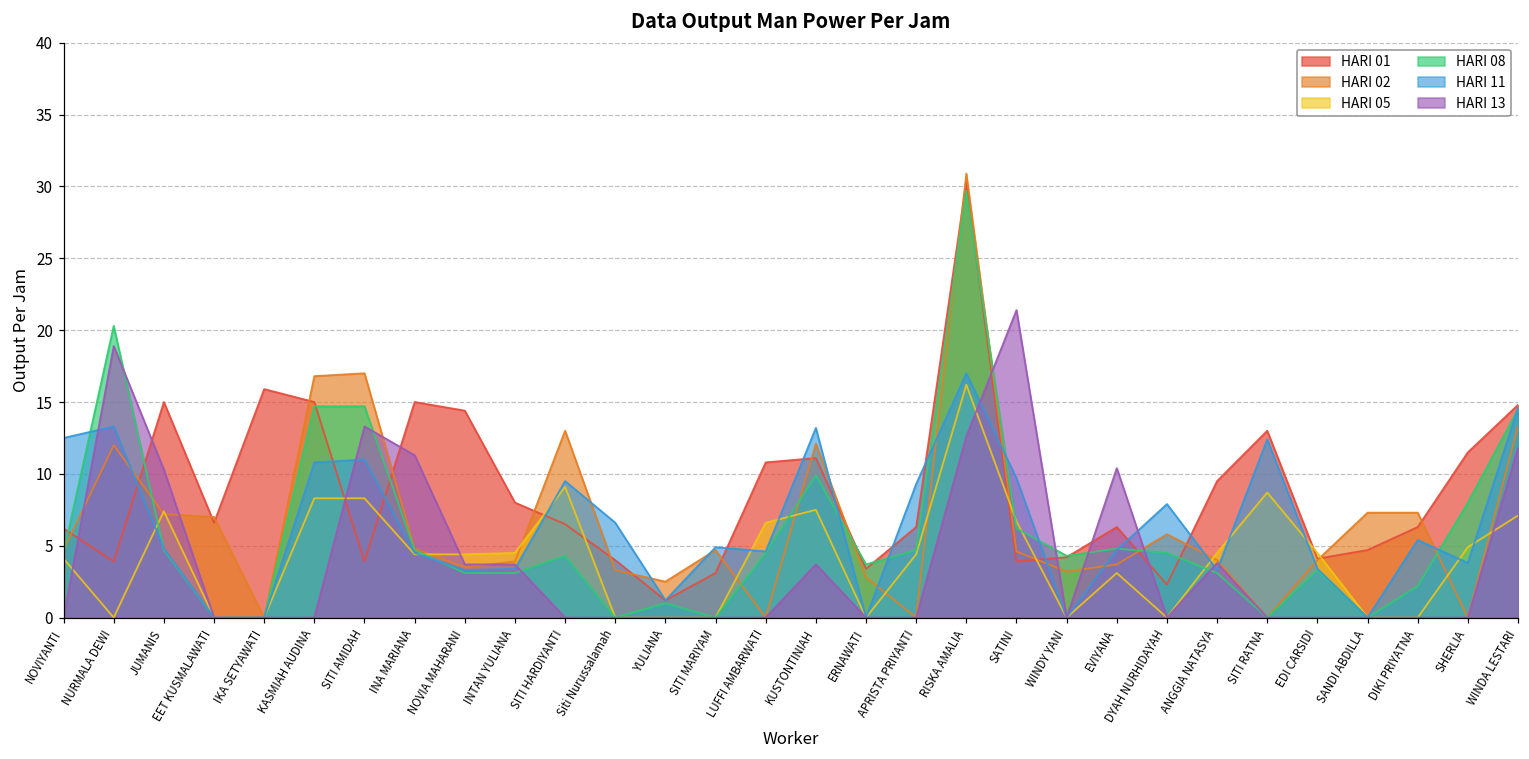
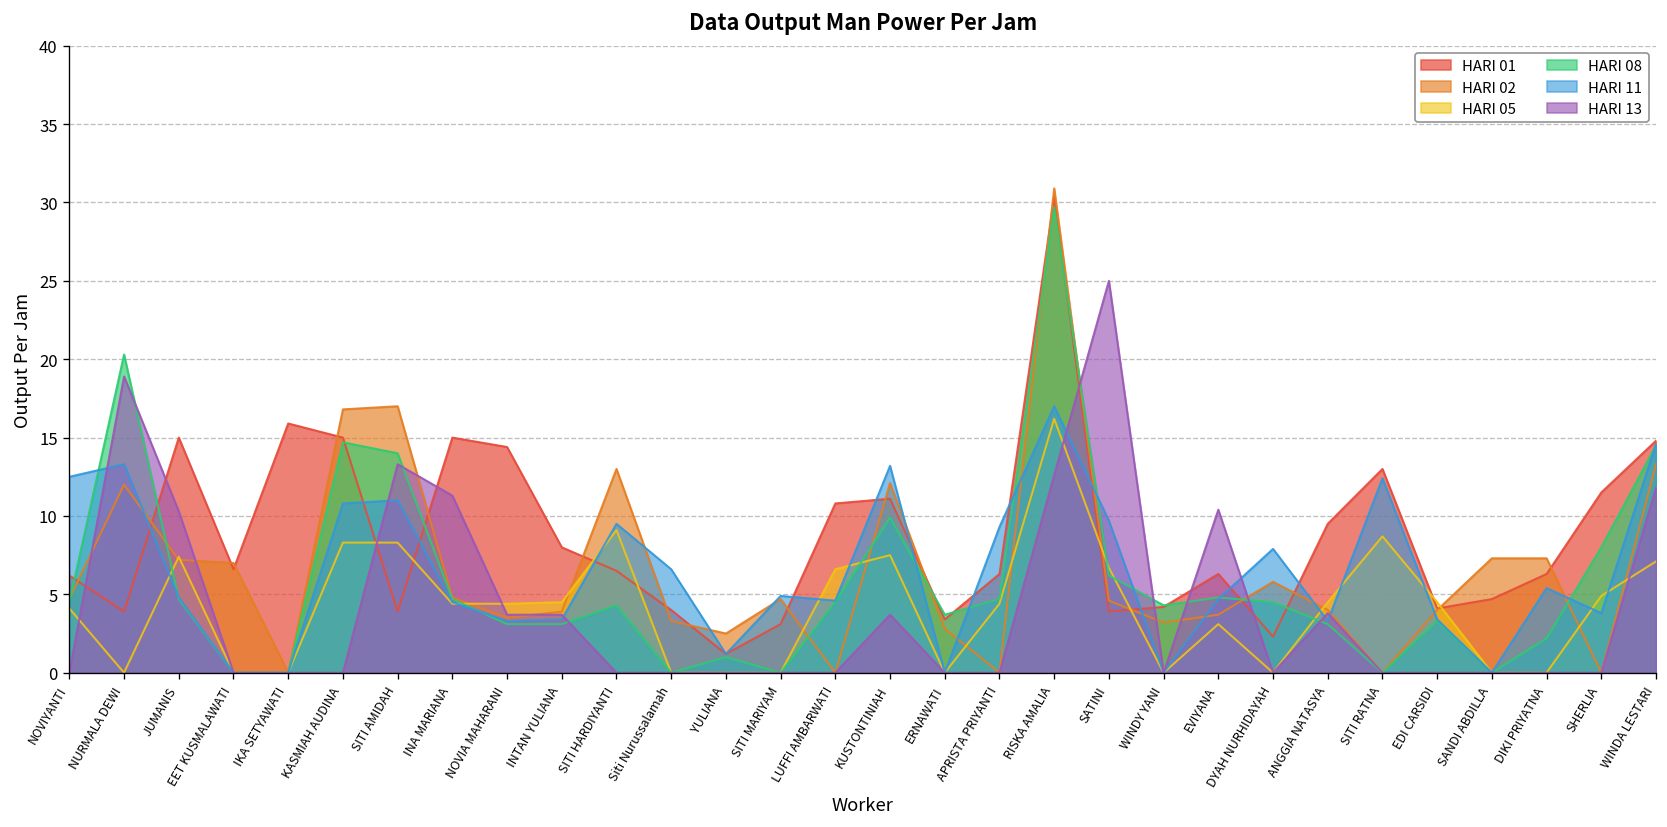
HARI 08, SITI AMIDAH: 14.7 -> 14.0
HARI 13, SATINI: 21.4 -> 25.0
